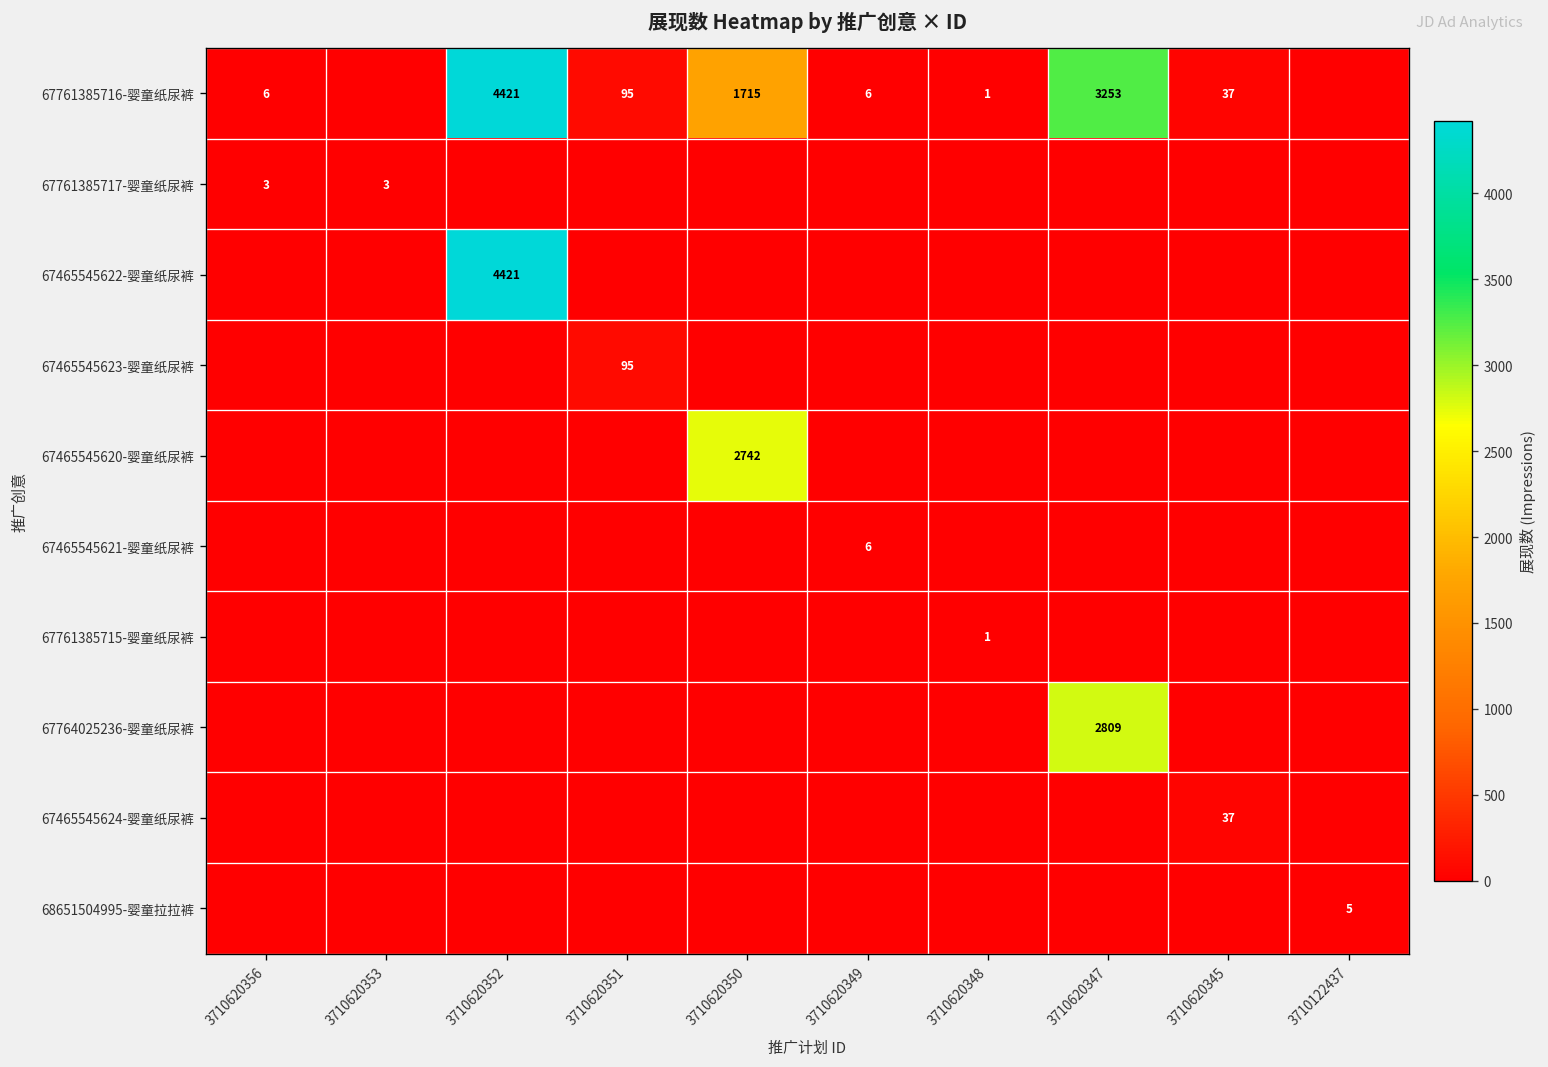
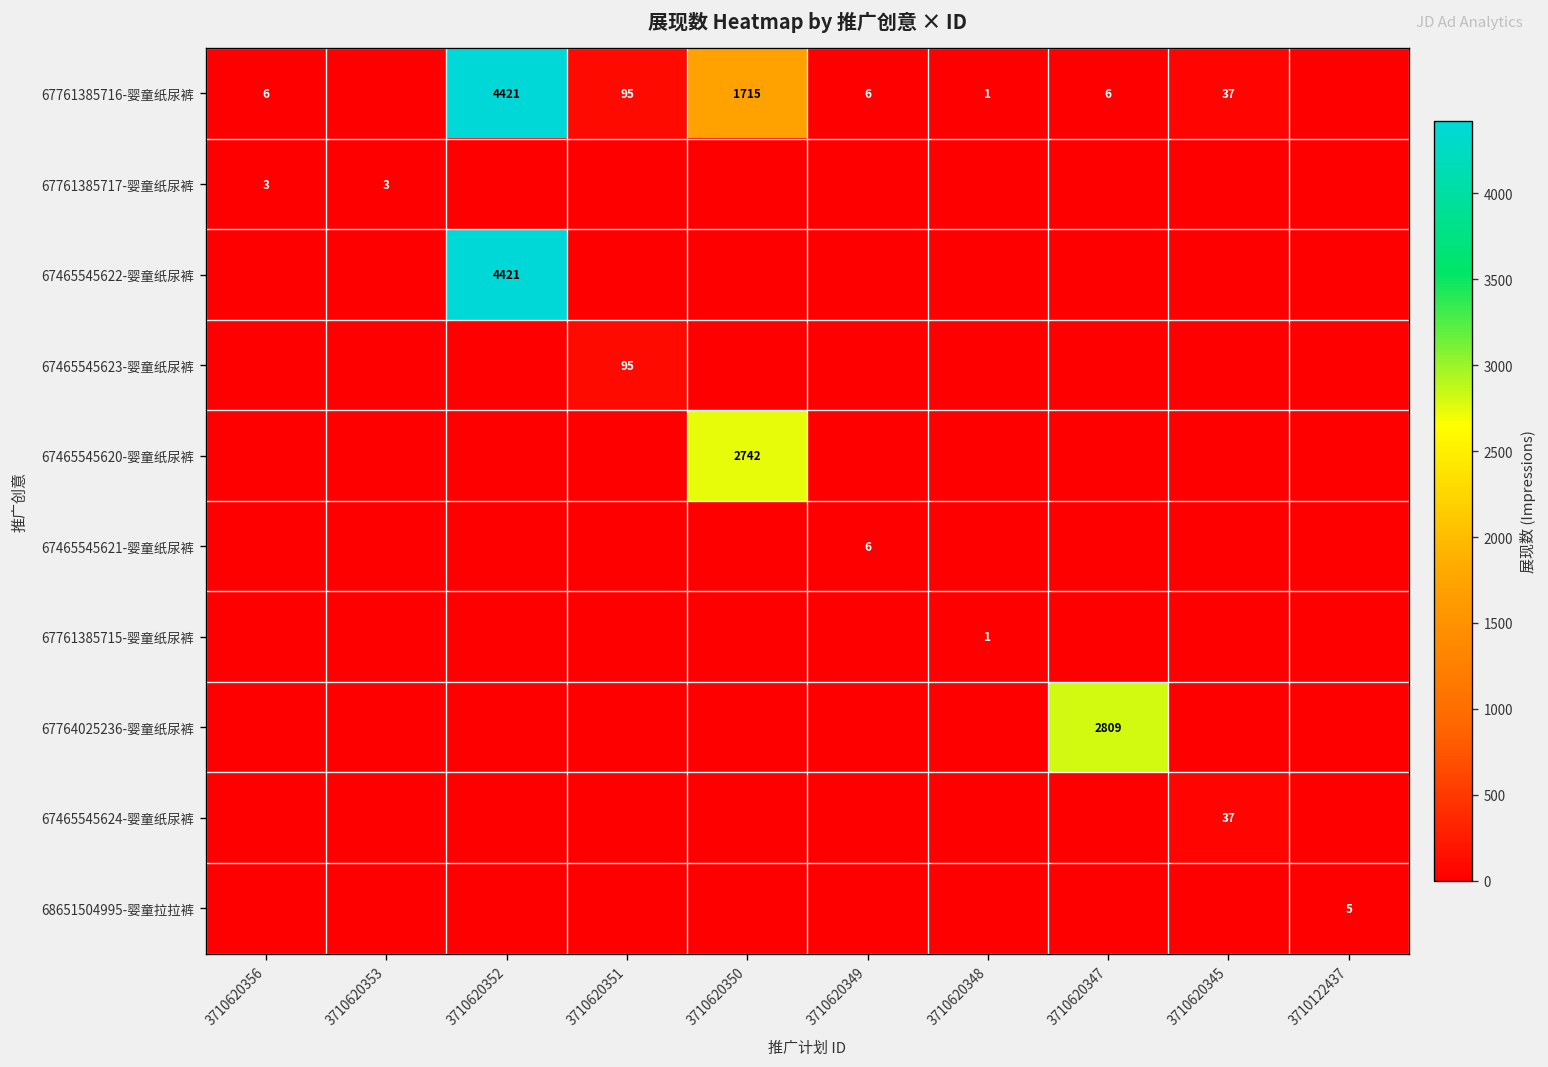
67761385716-婴童纸尿裤, 3710620347: 3253 -> 6
